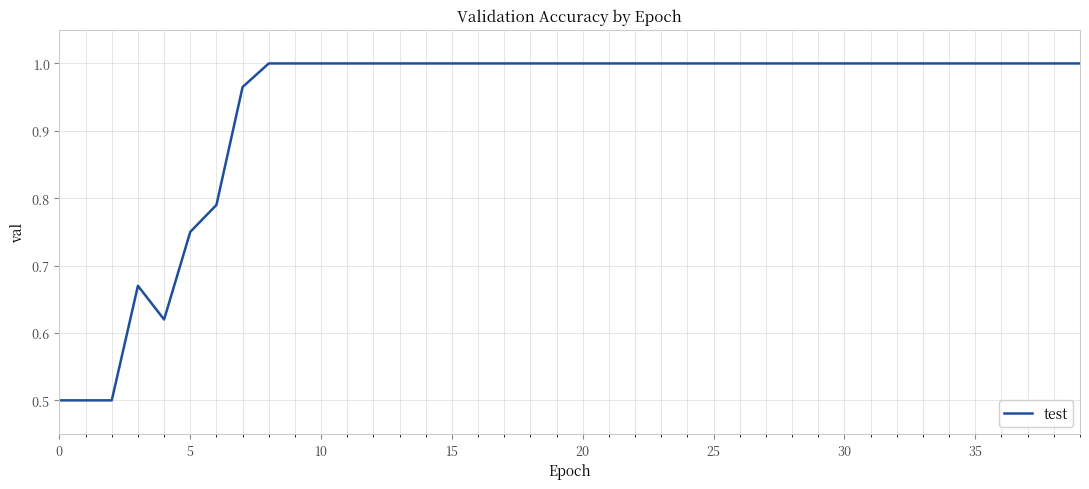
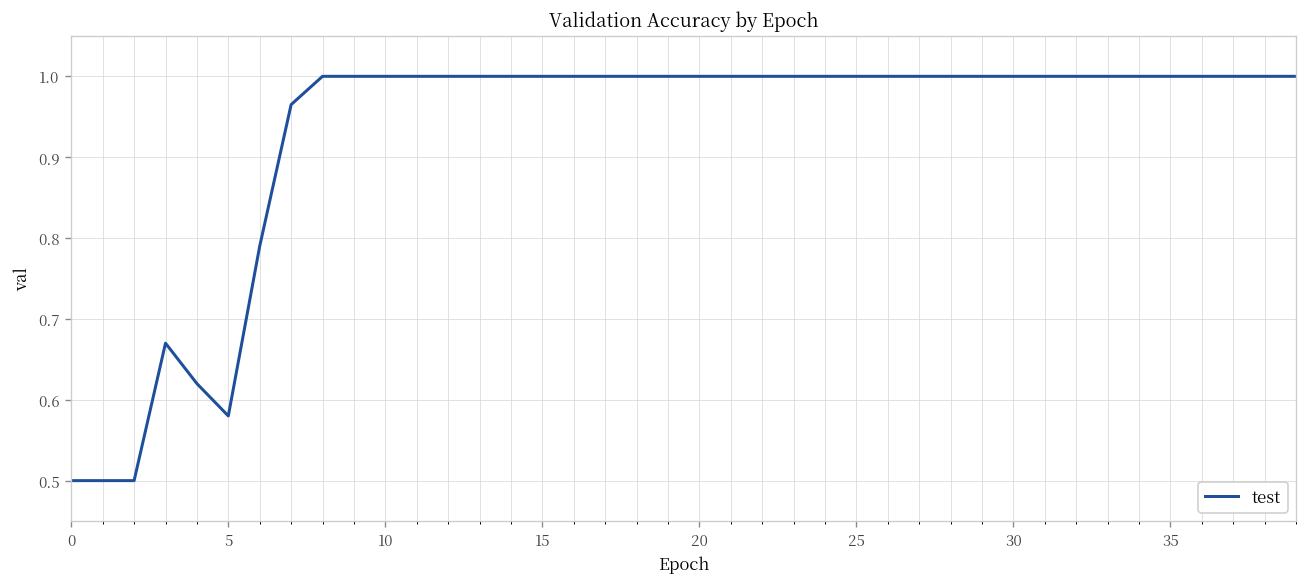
5: 0.75 -> 0.58
